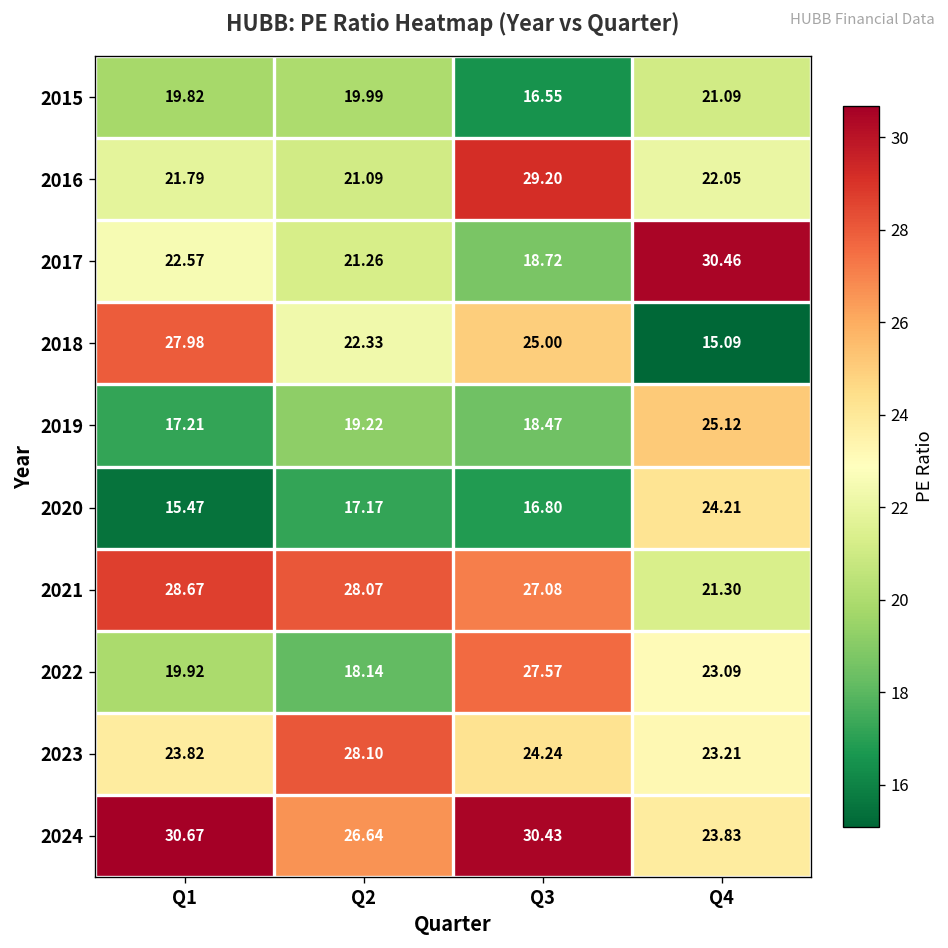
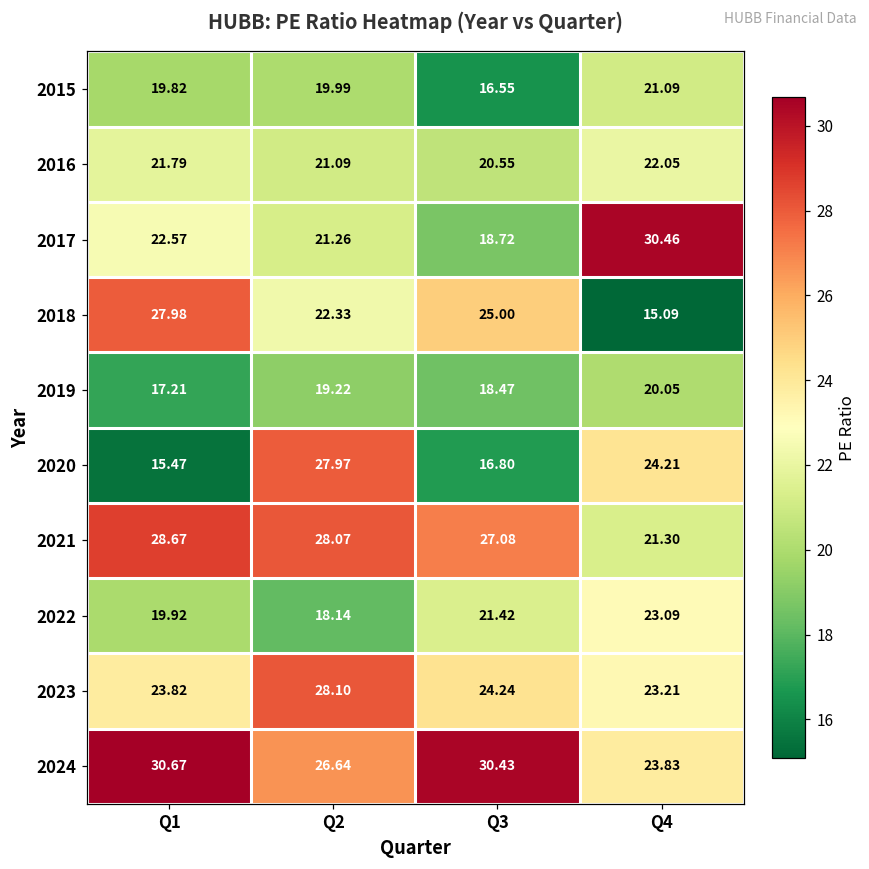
2016, Q3: 29.20 -> 20.55
2019, Q4: 25.12 -> 20.05
2020, Q2: 17.17 -> 27.97
2022, Q3: 27.57 -> 21.42
